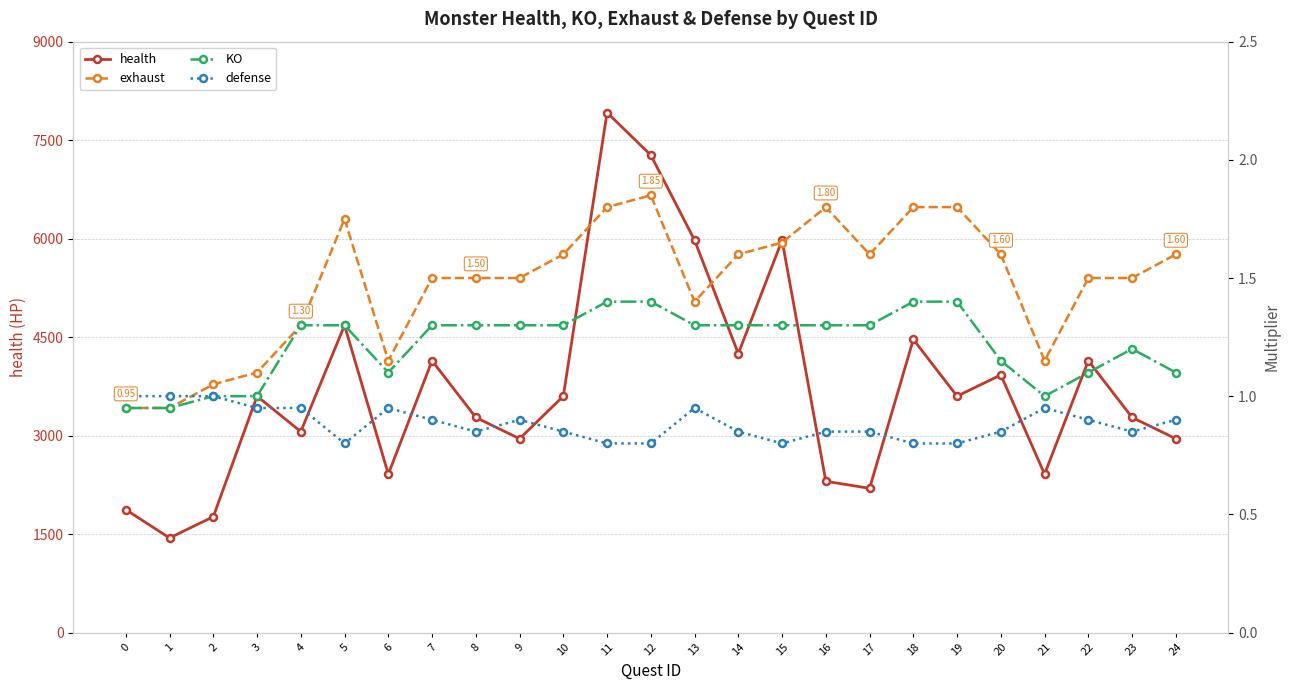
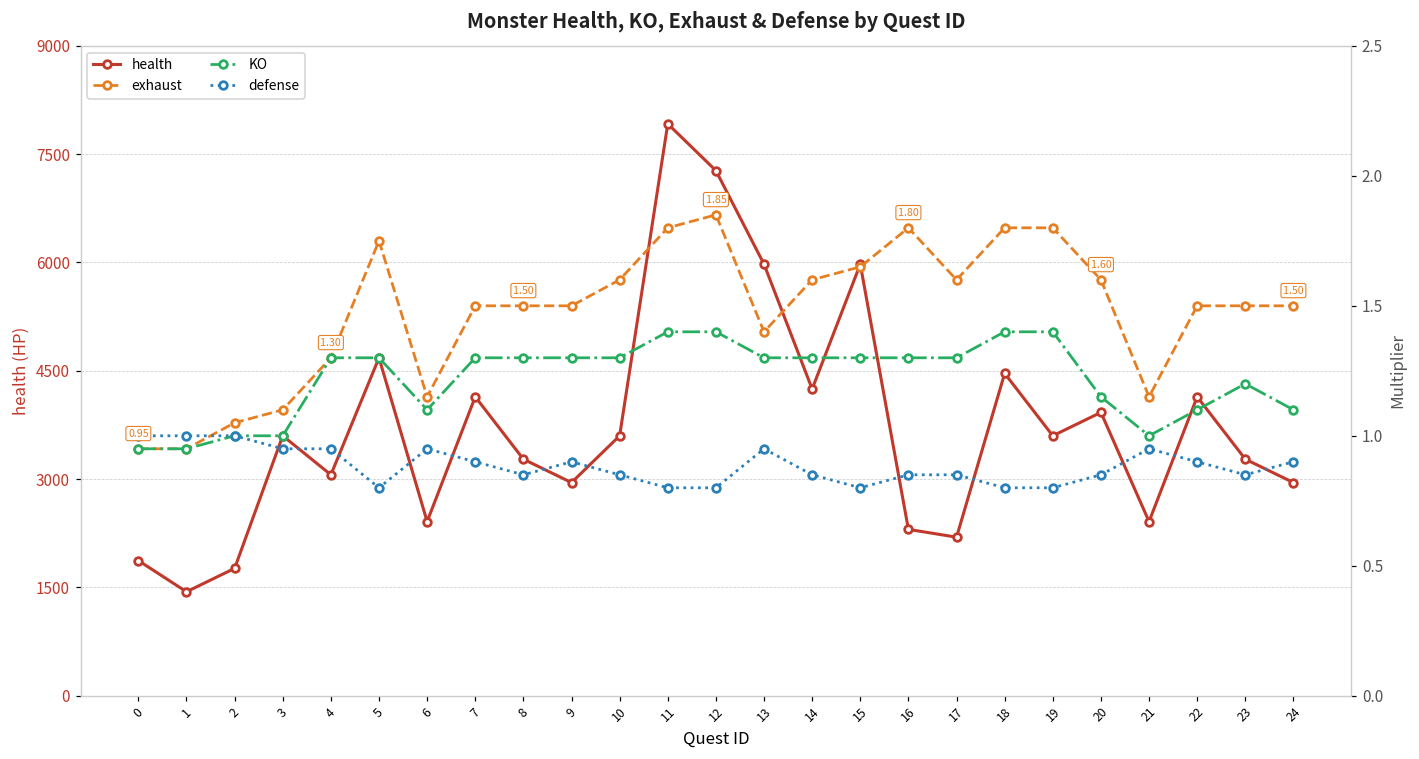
exhaust, 24: 1.60 -> 1.50
